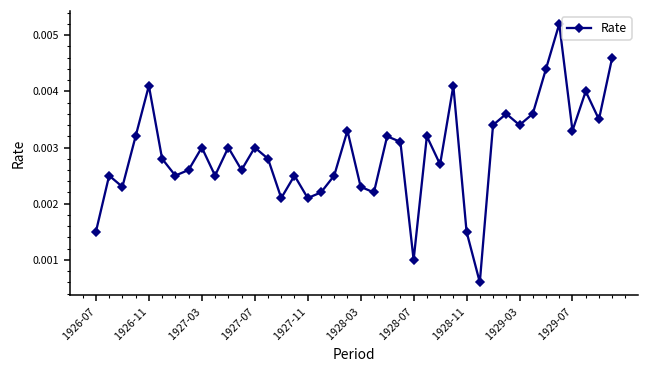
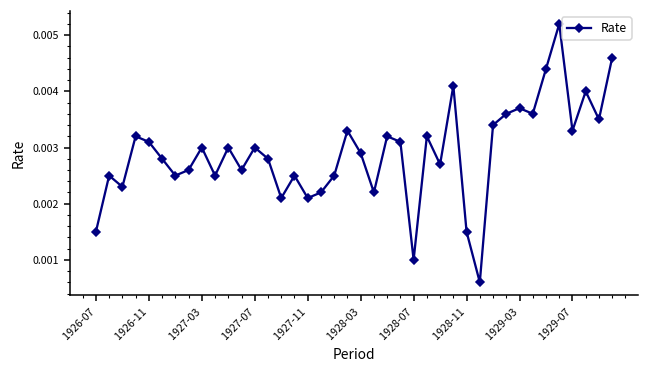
1926-11: 0.0041 -> 0.0031
1928-03: 0.0023 -> 0.0029
1929-03: 0.0034 -> 0.0037
